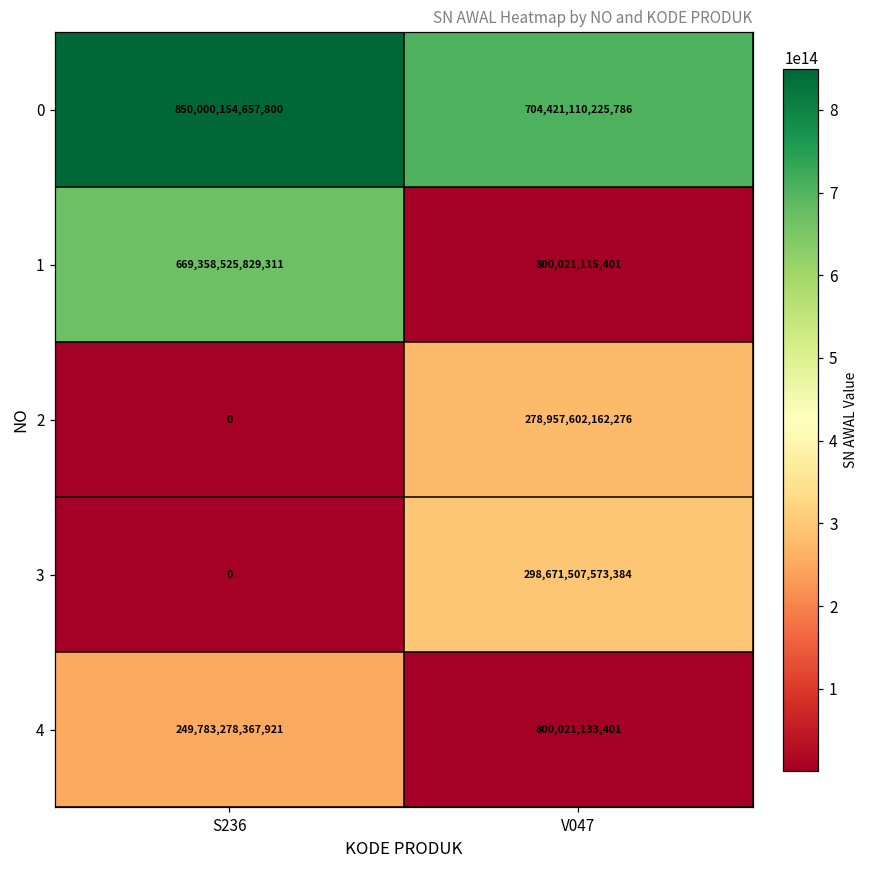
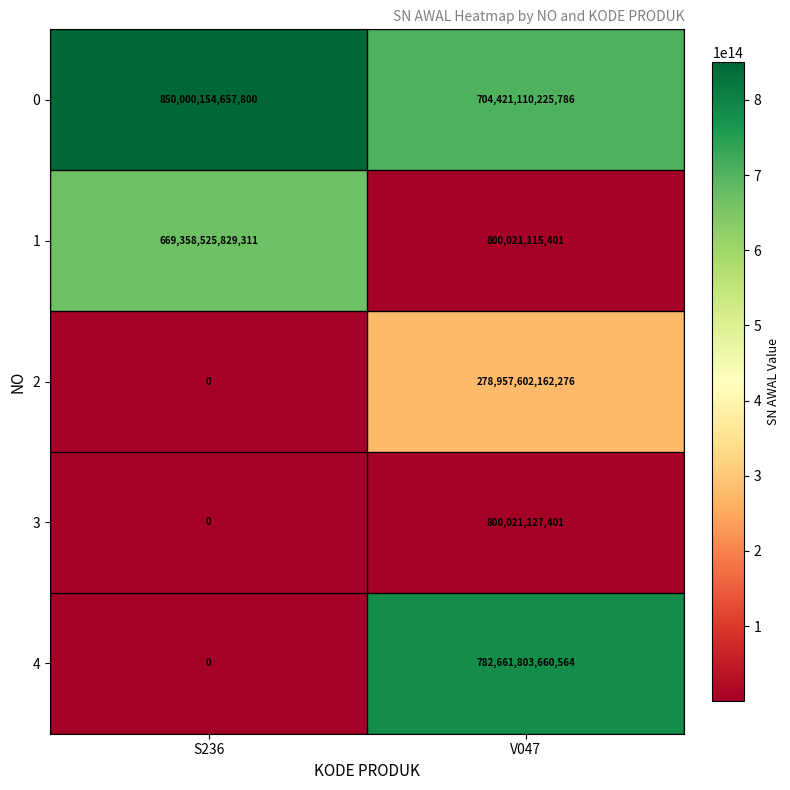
3, V047: 298,671,507,573,384 -> 800,021,127,401
4, S236: 249,783,278,367,921 -> 0
4, V047: 800,021,133,401 -> 782,661,803,660,564
